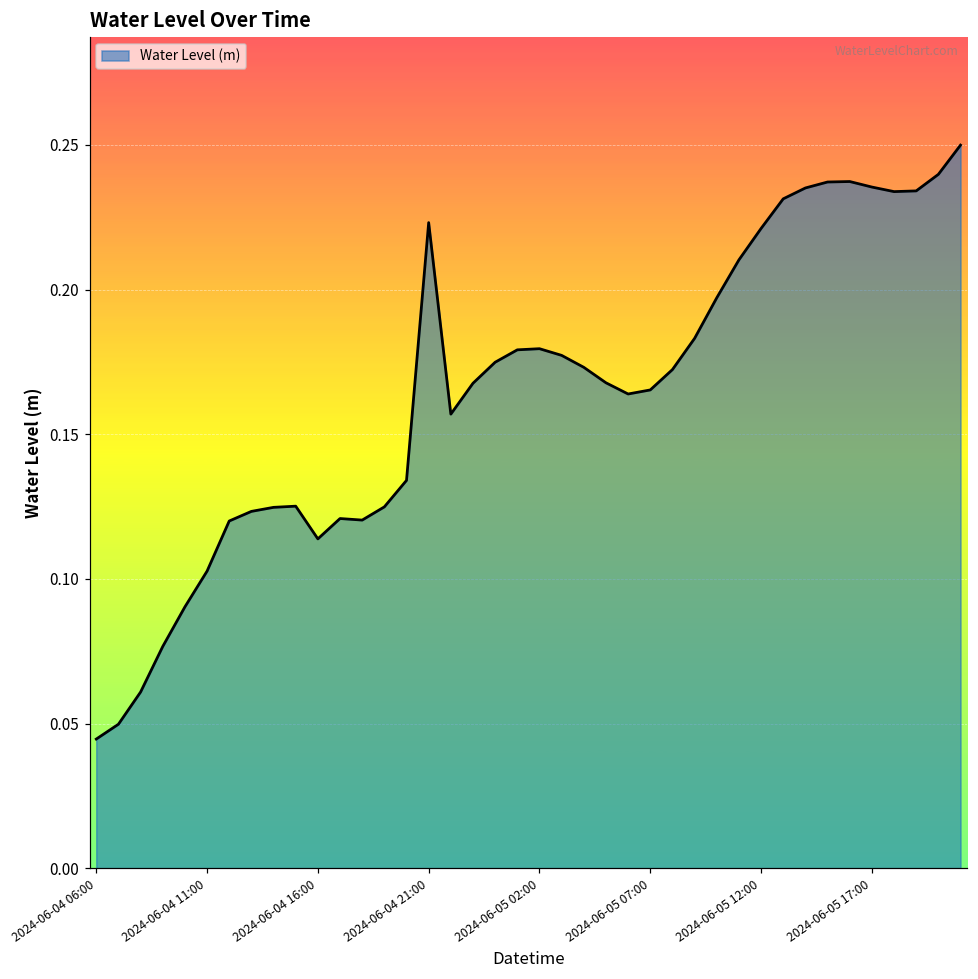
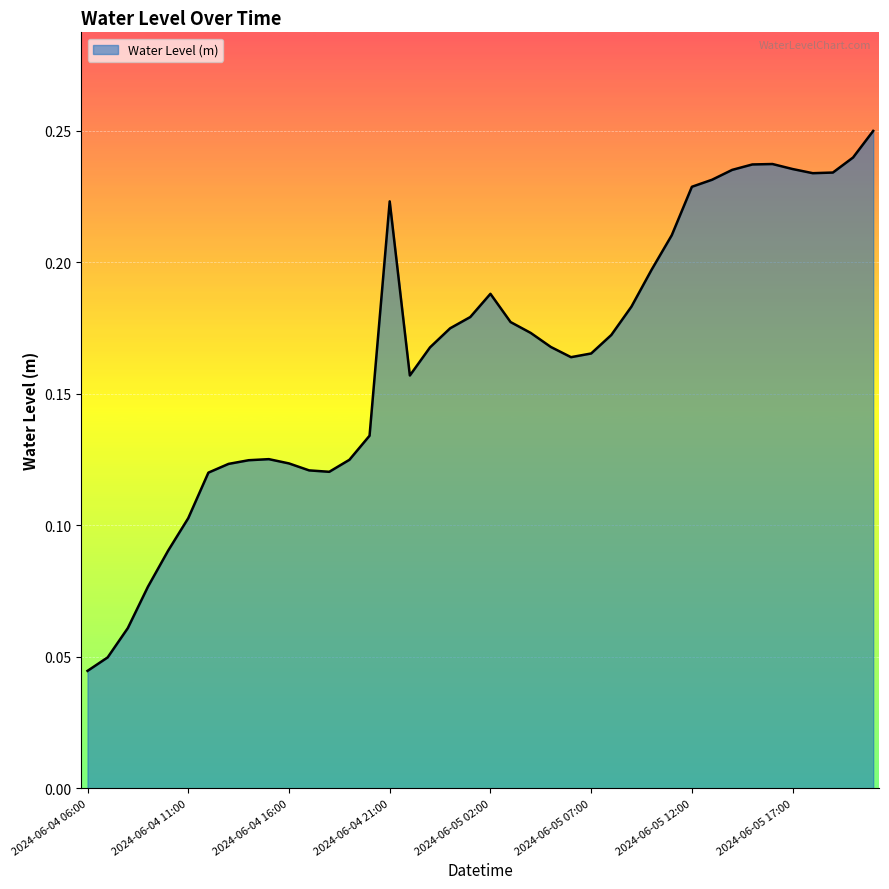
2024-06-04 16:00: 0.114 -> 0.124
2024-06-05 02:00: 0.180 -> 0.188
2024-06-05 12:00: 0.221 -> 0.229
